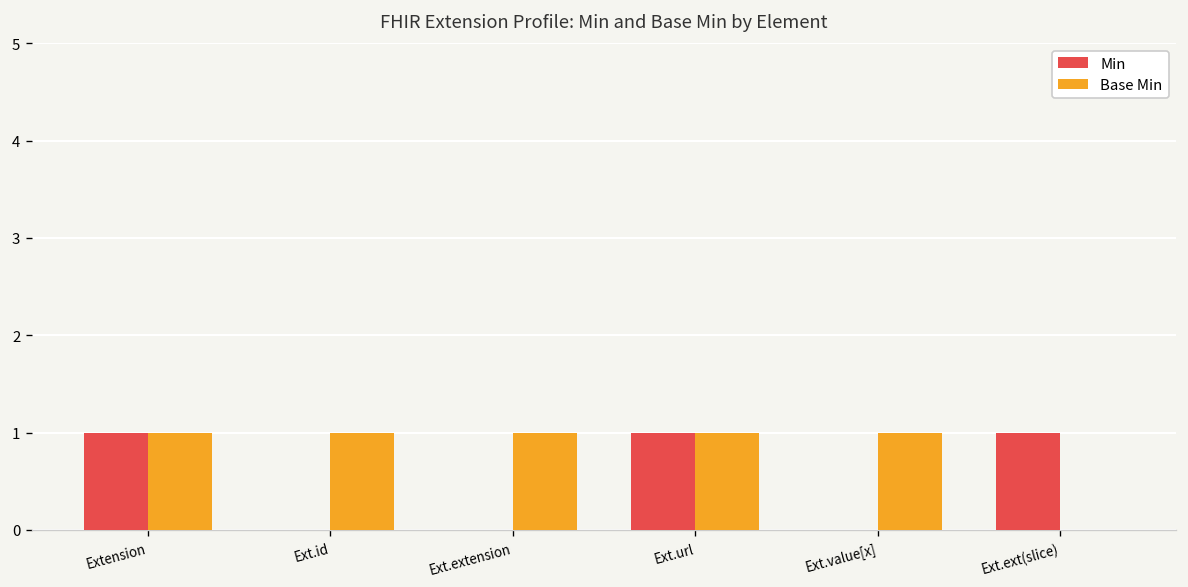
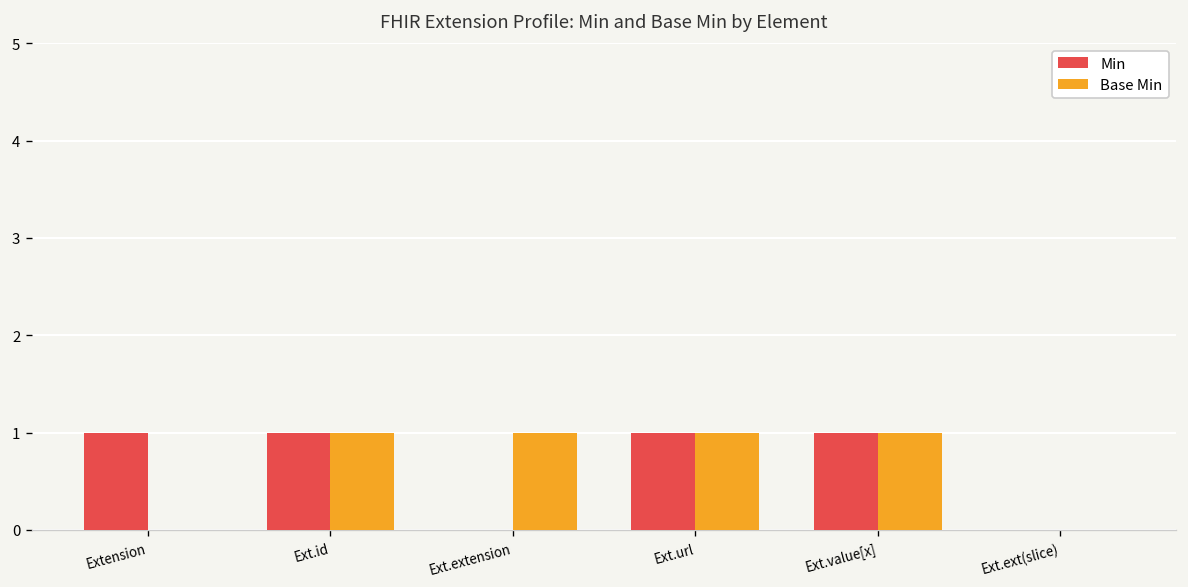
Base Min, Extension: 1 -> 0
Min, Ext.id: 0 -> 1
Min, Ext.value[x]: 0 -> 1
Min, Ext.ext(slice): 1 -> 0
